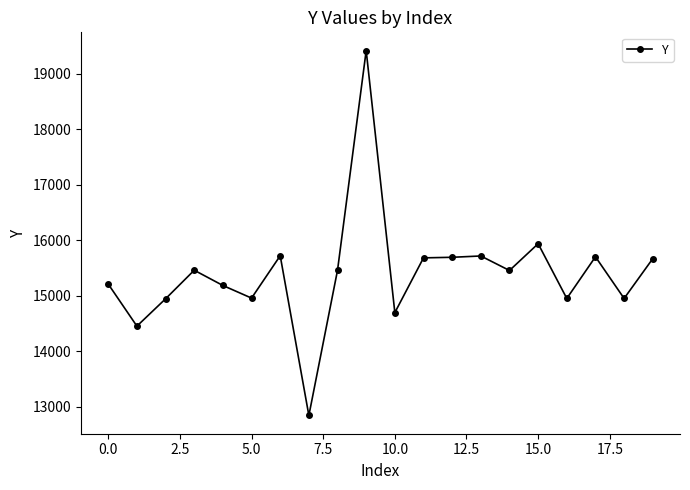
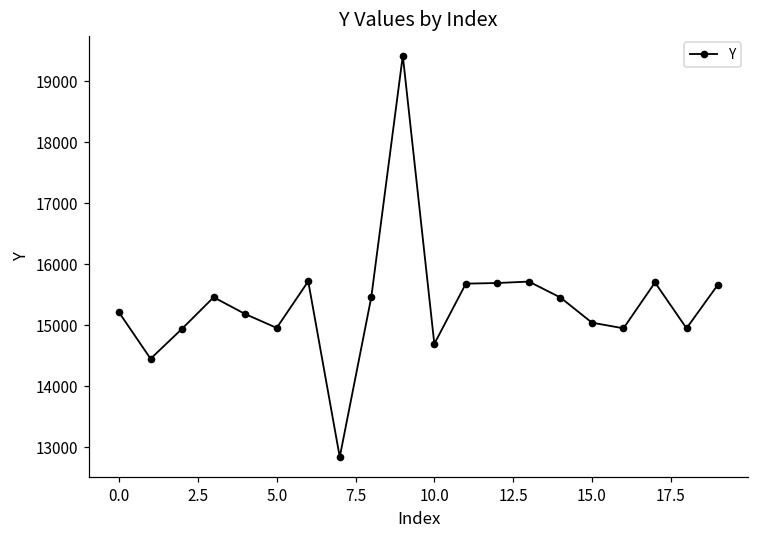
15.0: 15900 -> 15000
